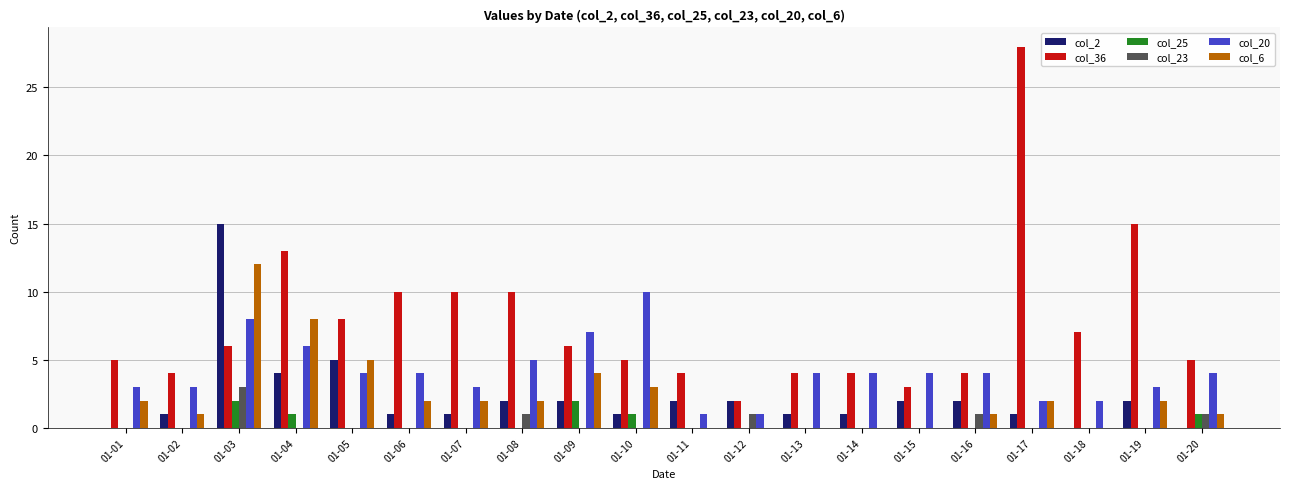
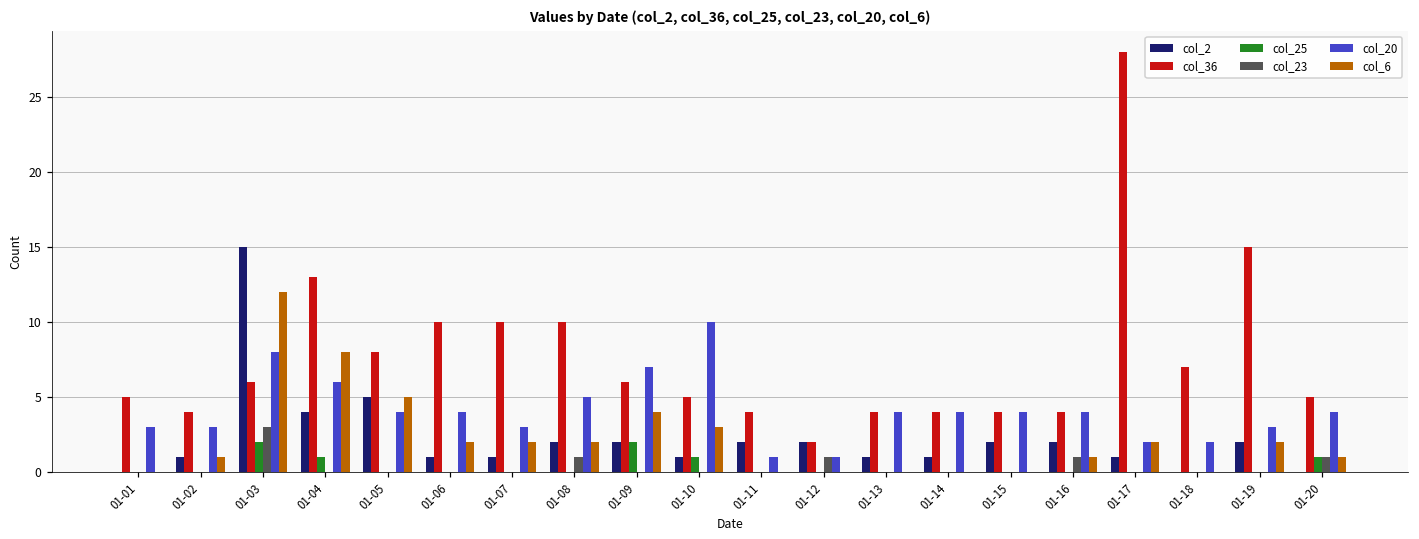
col_6, 01-01: 2 -> 0
col_36, 01-15: 3 -> 4
